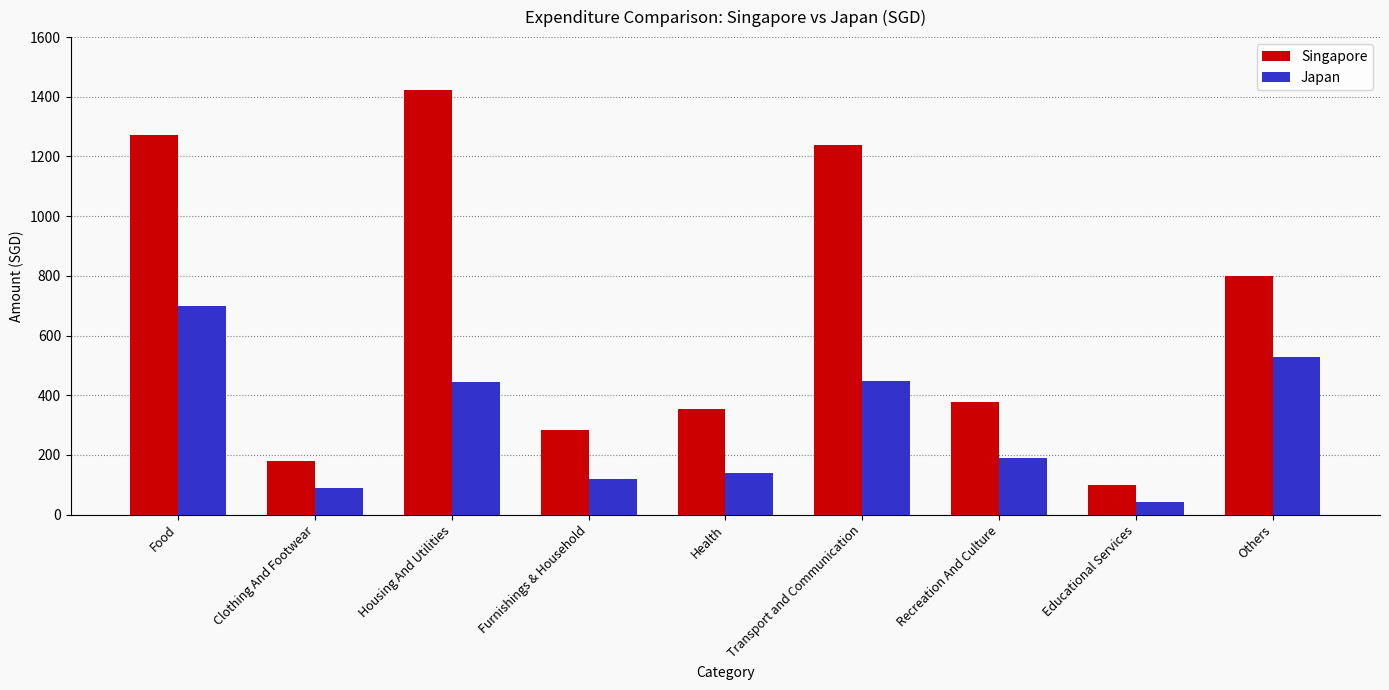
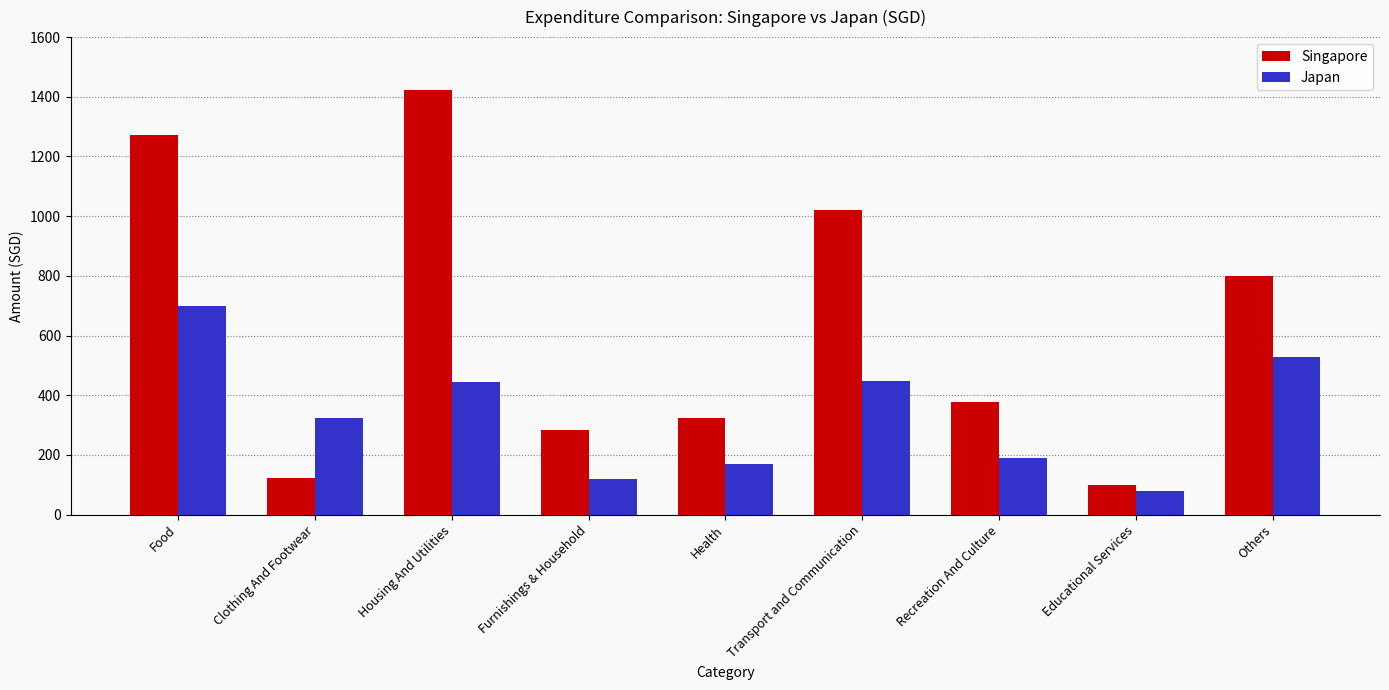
Singapore, Clothing And Footwear: 180 -> 120
Japan, Clothing And Footwear: 90 -> 320
Singapore, Health: 350 -> 320
Japan, Health: 140 -> 170
Singapore, Transport and Communication: 1240 -> 1020
Japan, Educational Services: 40 -> 80
